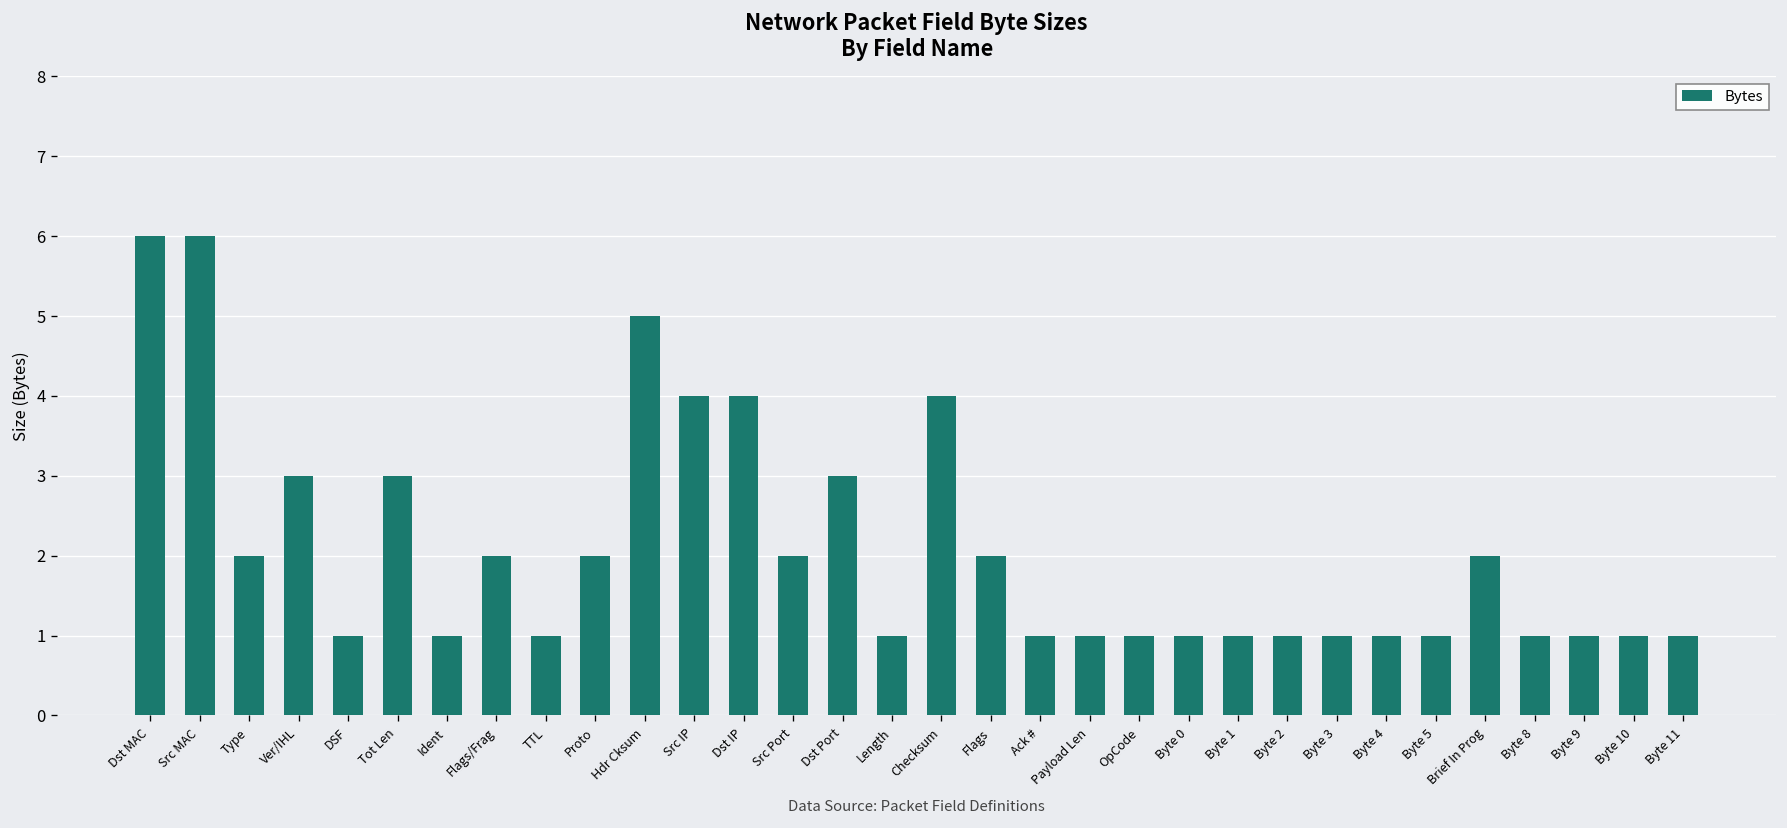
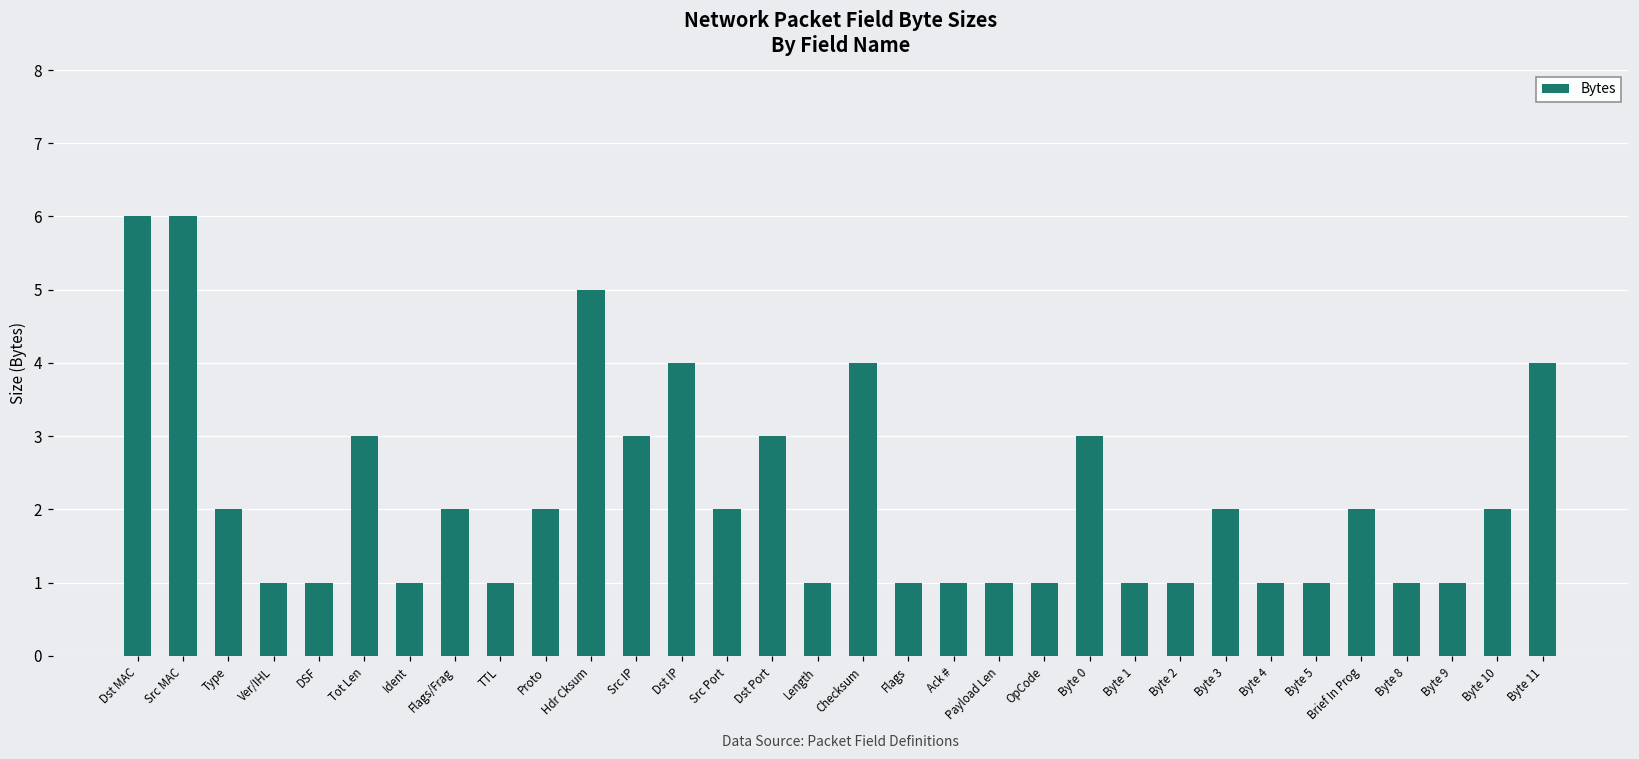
Ver/IHL: 3 -> 1
Src IP: 4 -> 3
Flags: 2 -> 1
Byte 0: 1 -> 3
Byte 3: 1 -> 2
Byte 10: 1 -> 2
Byte 11: 1 -> 4
